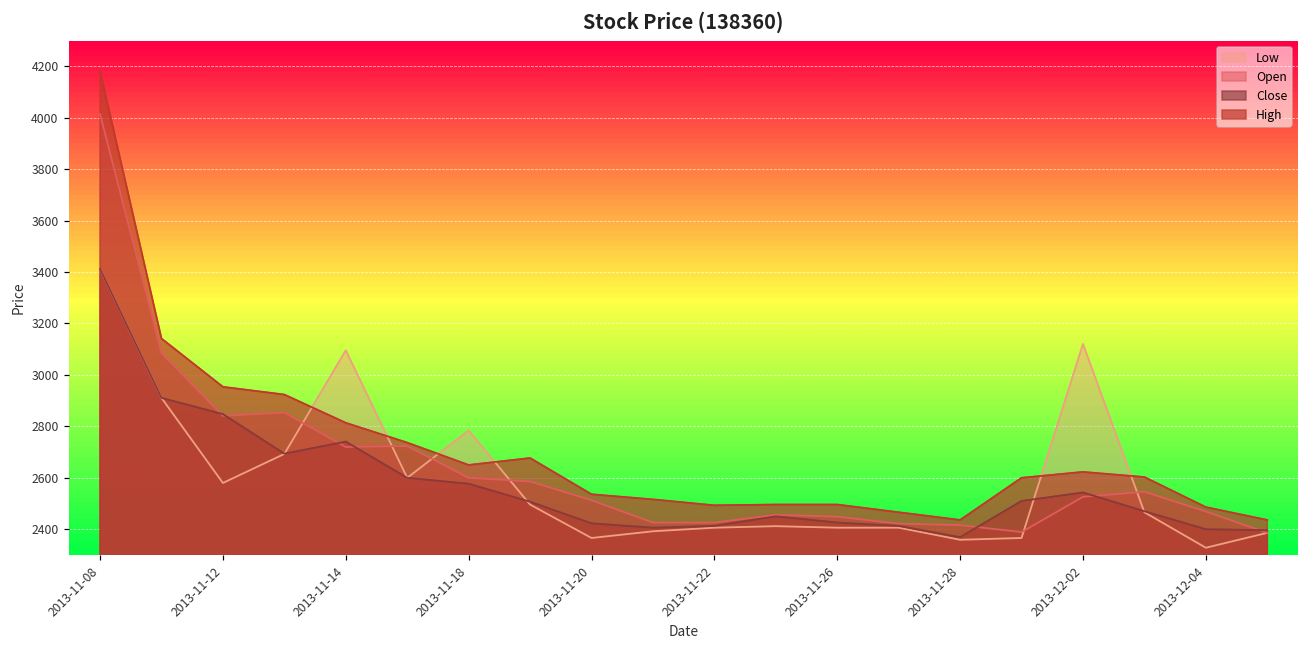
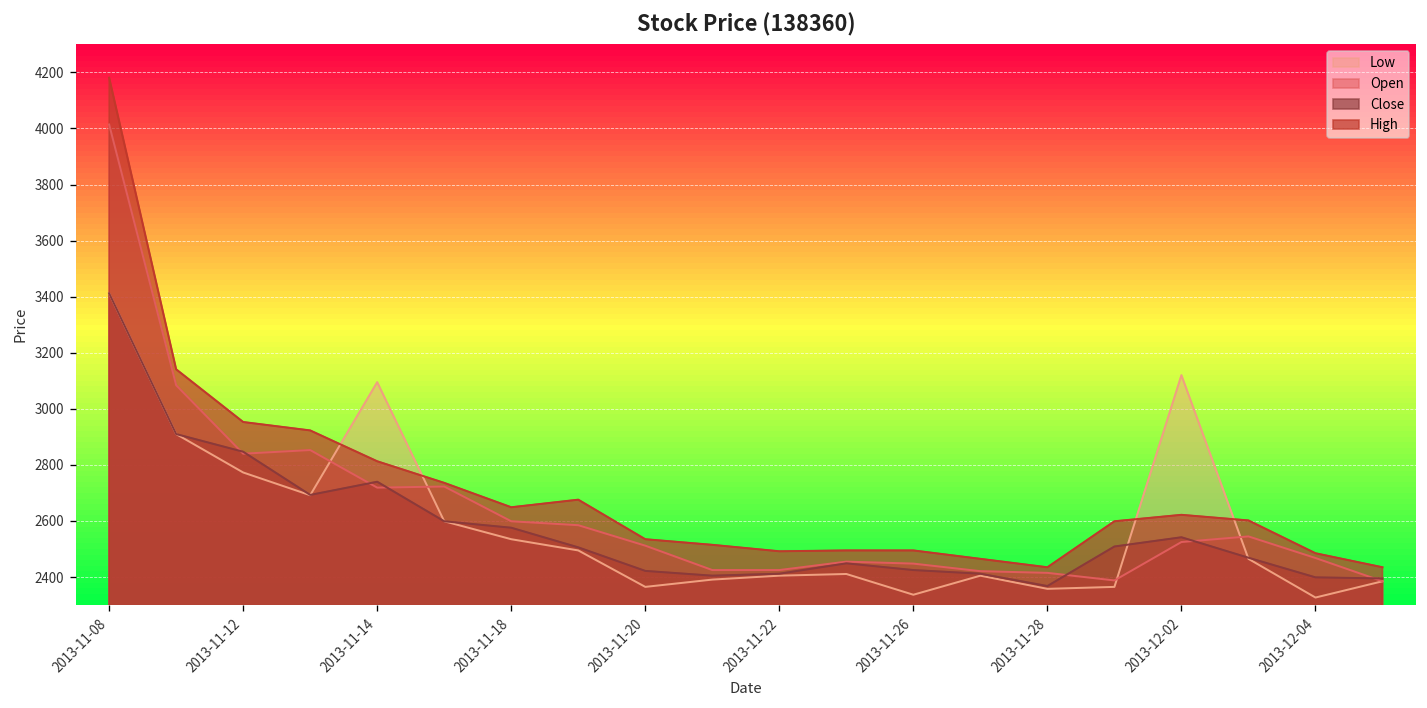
Low, 2013-11-12: 2580 -> 2770
Low, 2013-11-18: 2780 -> 2540
Low, 2013-11-26: 2410 -> 2340
